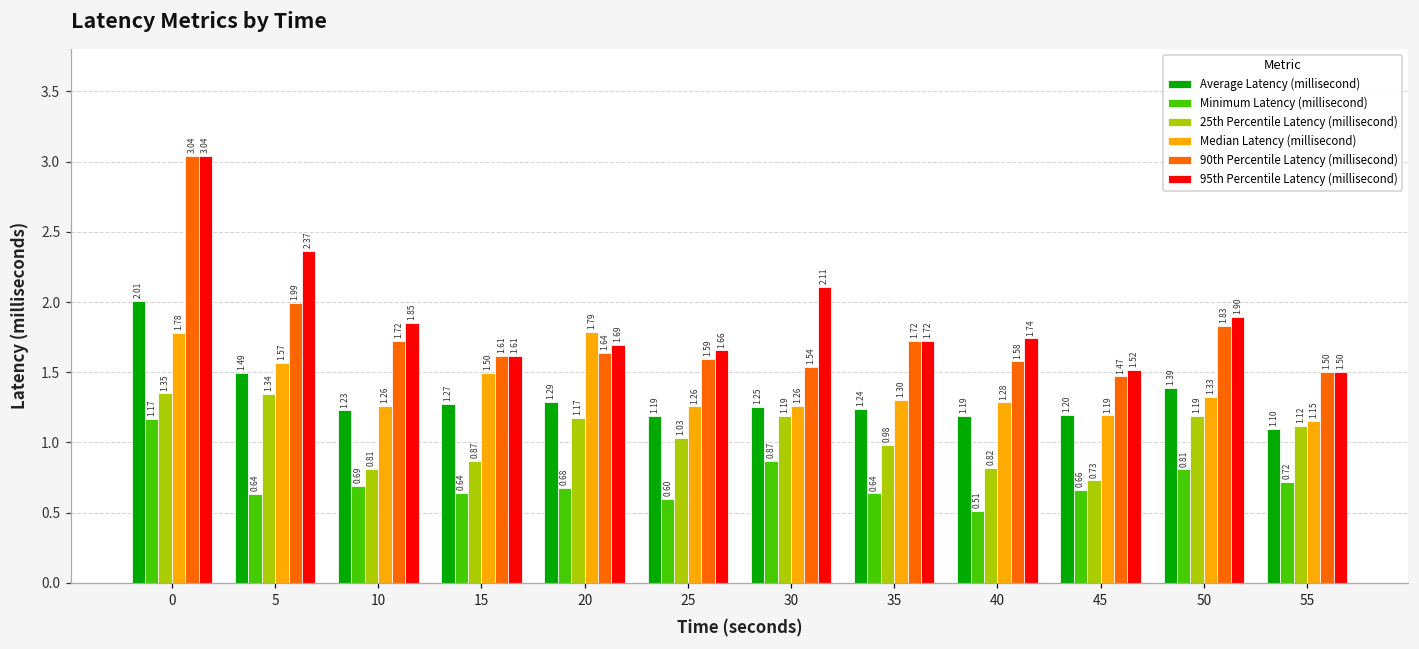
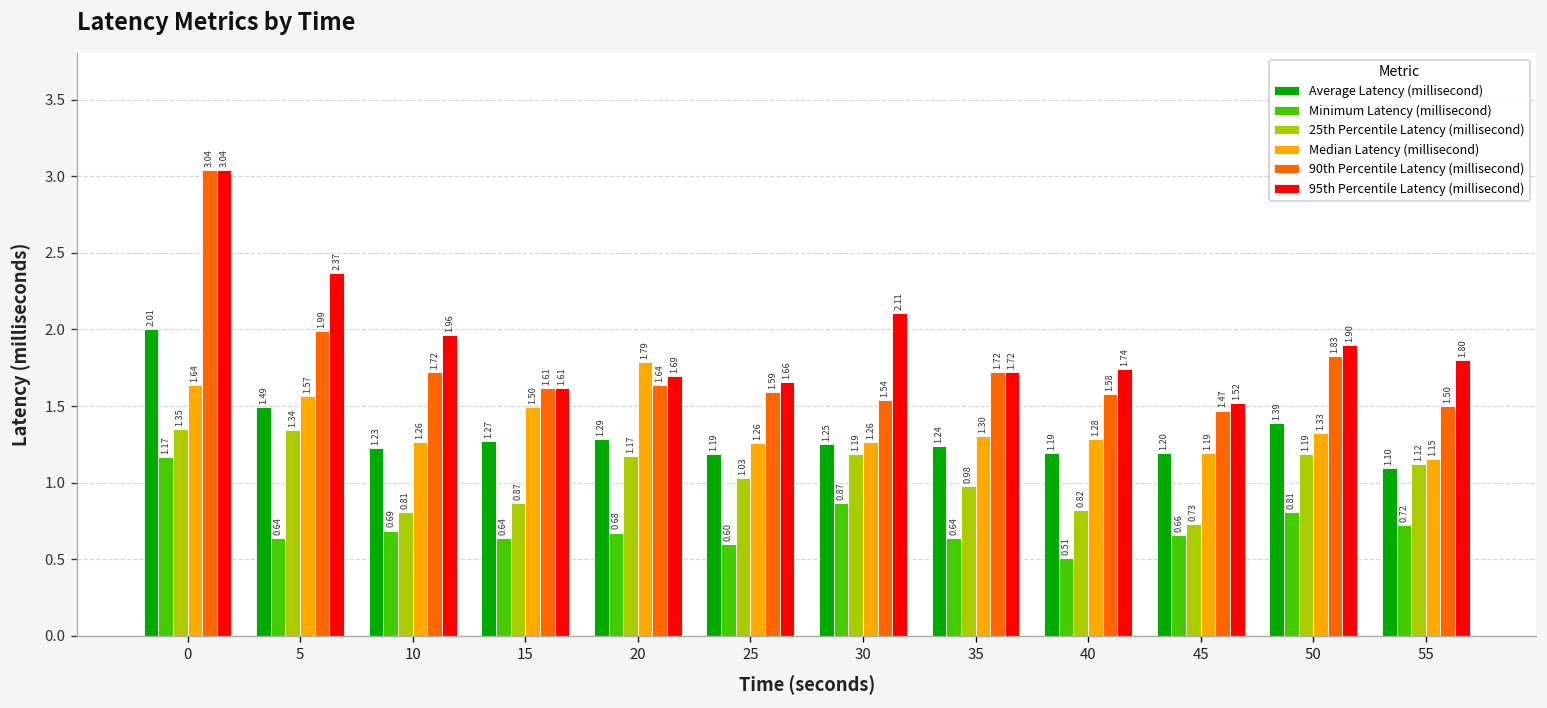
Median Latency (millisecond), 0: 1.78 -> 1.64
95th Percentile Latency (millisecond), 10: 1.85 -> 1.96
95th Percentile Latency (millisecond), 55: 1.50 -> 1.80
